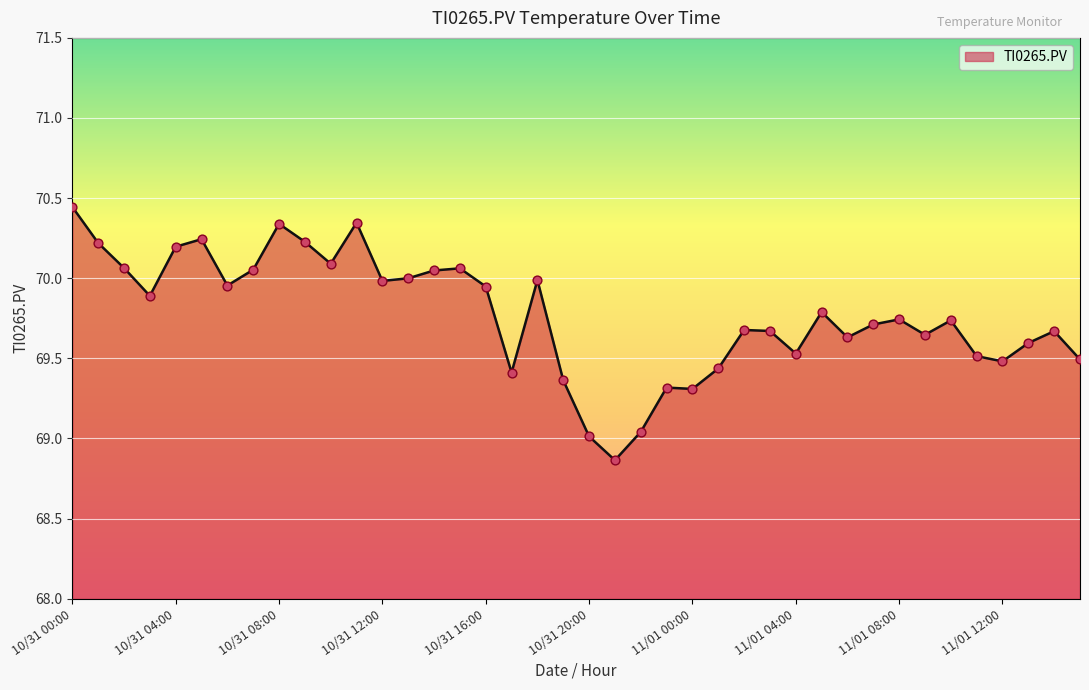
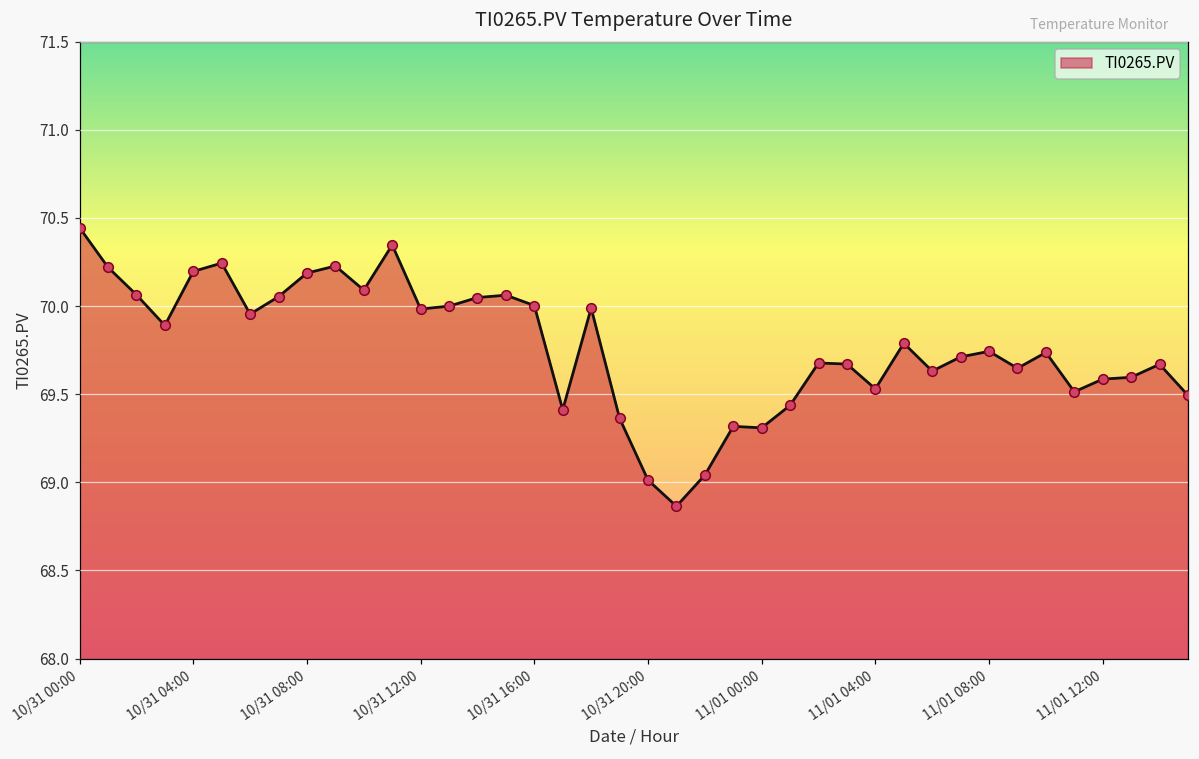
10/31 08:00: 70.34 -> 70.19
10/31 16:00: 69.95 -> 70.00
11/01 12:00: 69.48 -> 69.59
